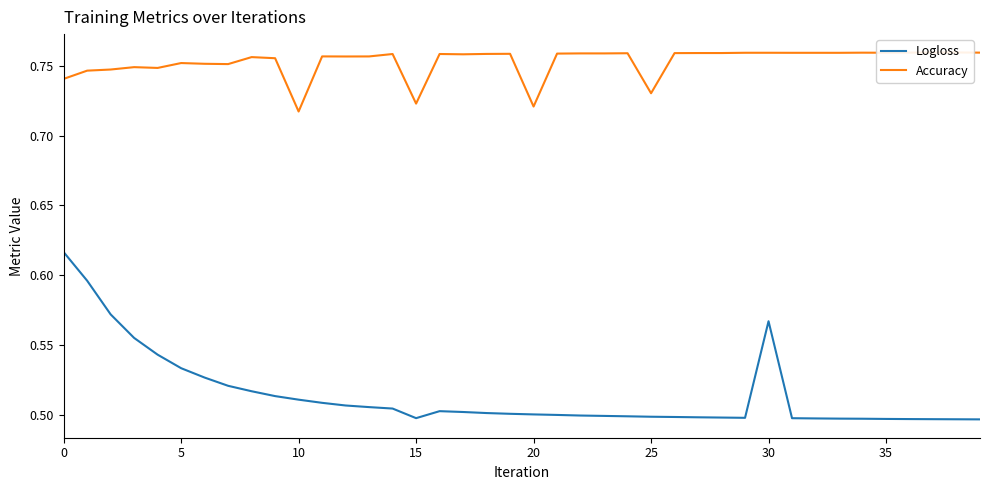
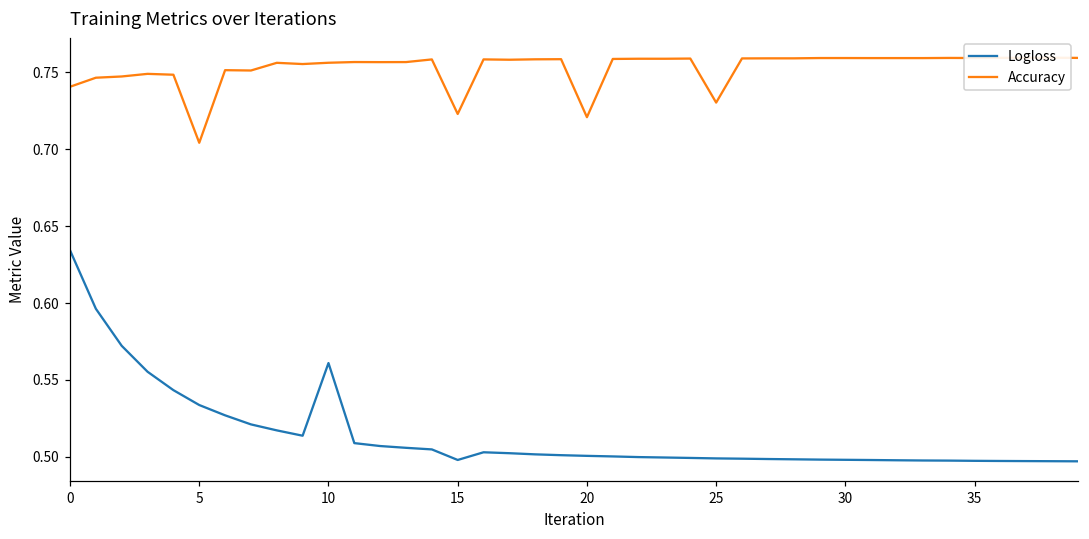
Logloss, 0: 0.617 -> 0.634
Accuracy, 5: 0.752 -> 0.704
Logloss, 10: 0.511 -> 0.561
Accuracy, 10: 0.717 -> 0.756
Logloss, 30: 0.567 -> 0.498
